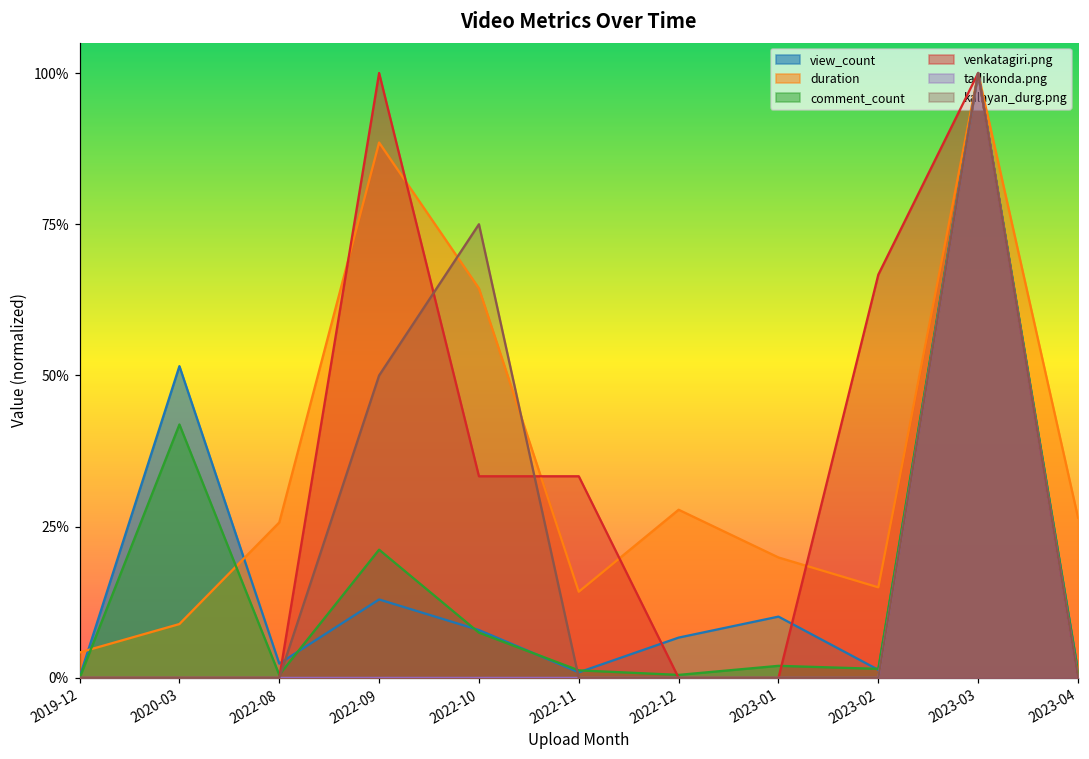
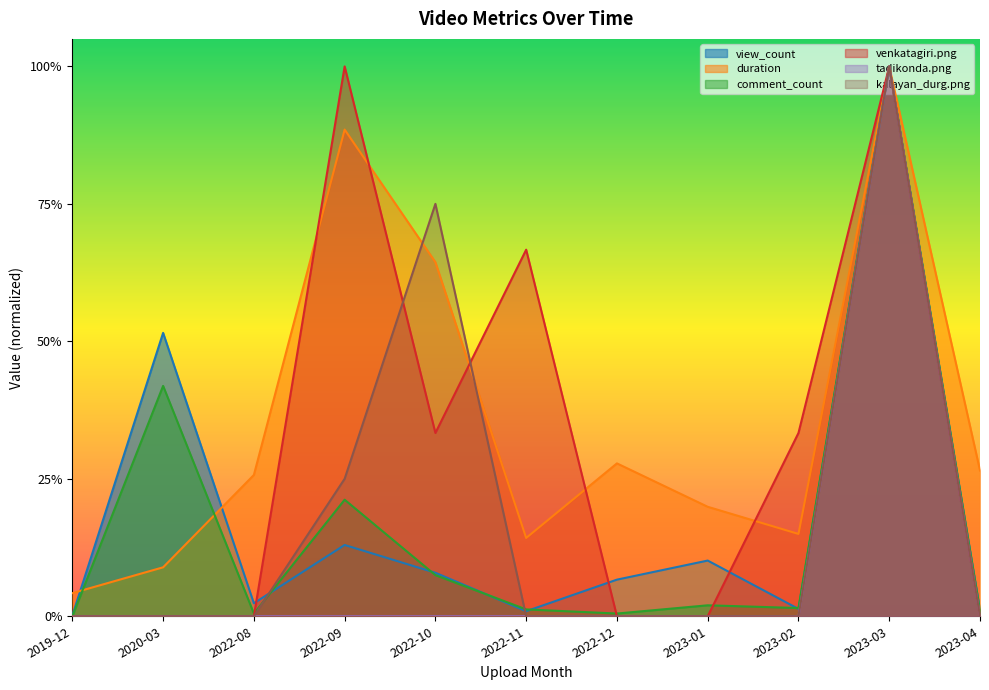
kalayan_durg.png, 2022-09: 50% -> 25%
venkatagiri.png, 2022-11: 33% -> 67%
venkatagiri.png, 2023-02: 67% -> 33%
